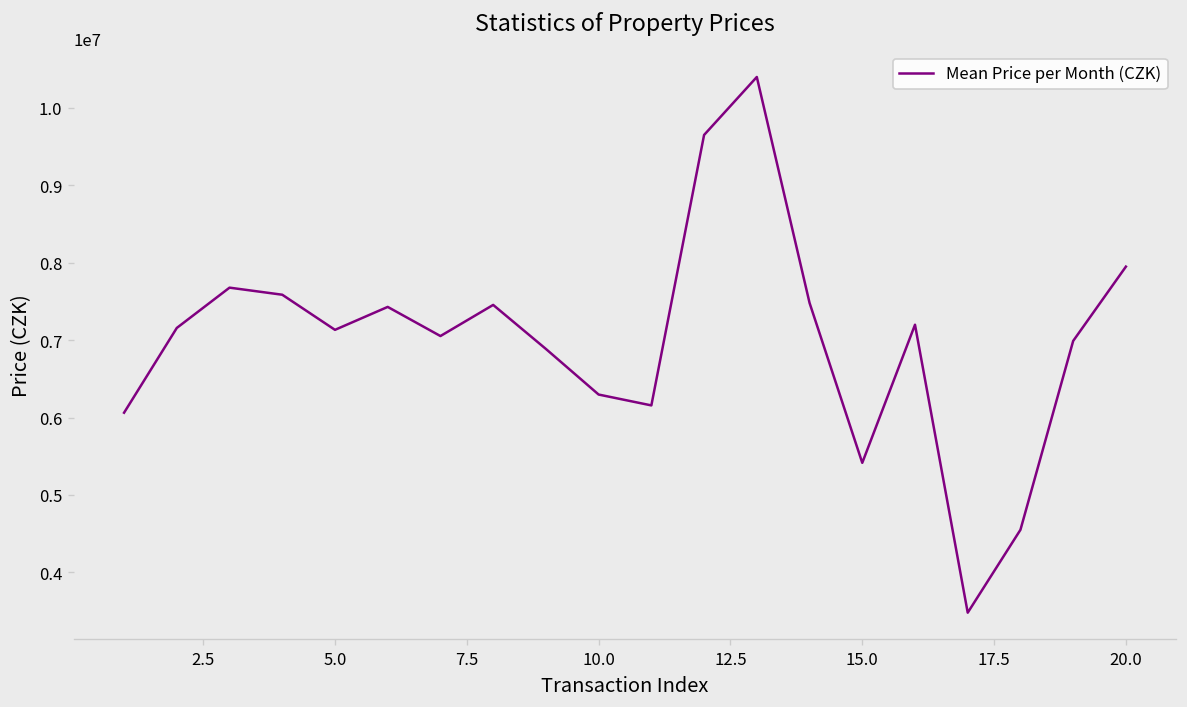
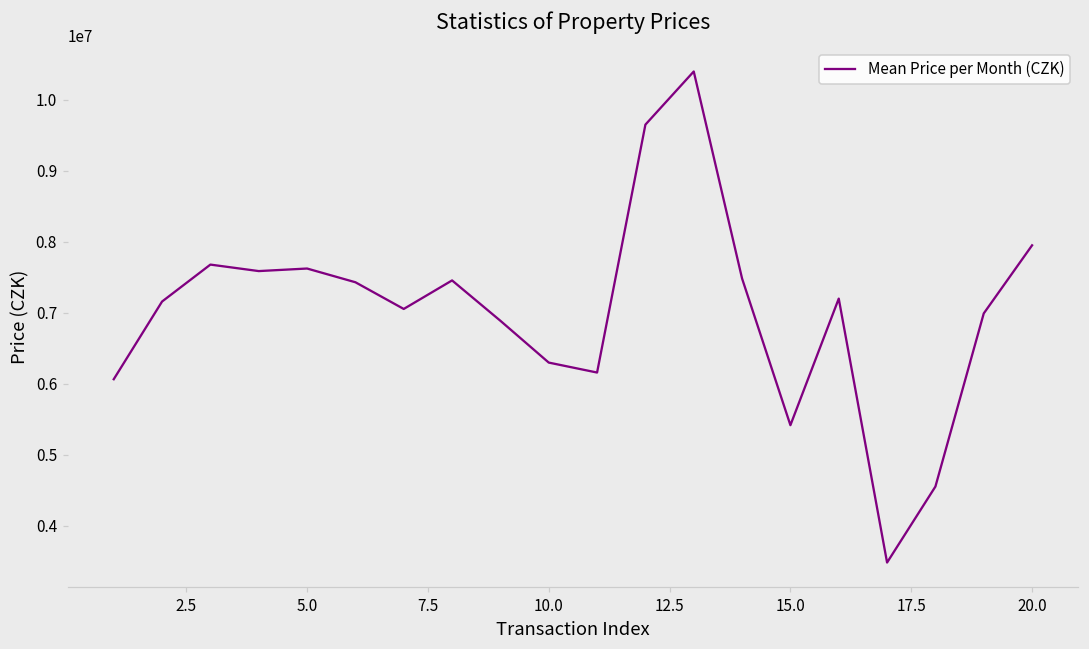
5.0: 7100000 -> 7600000
